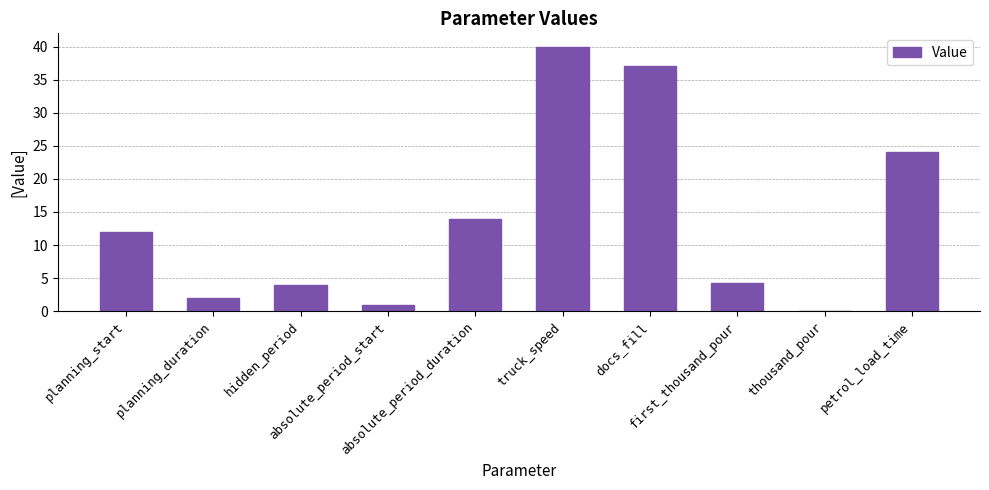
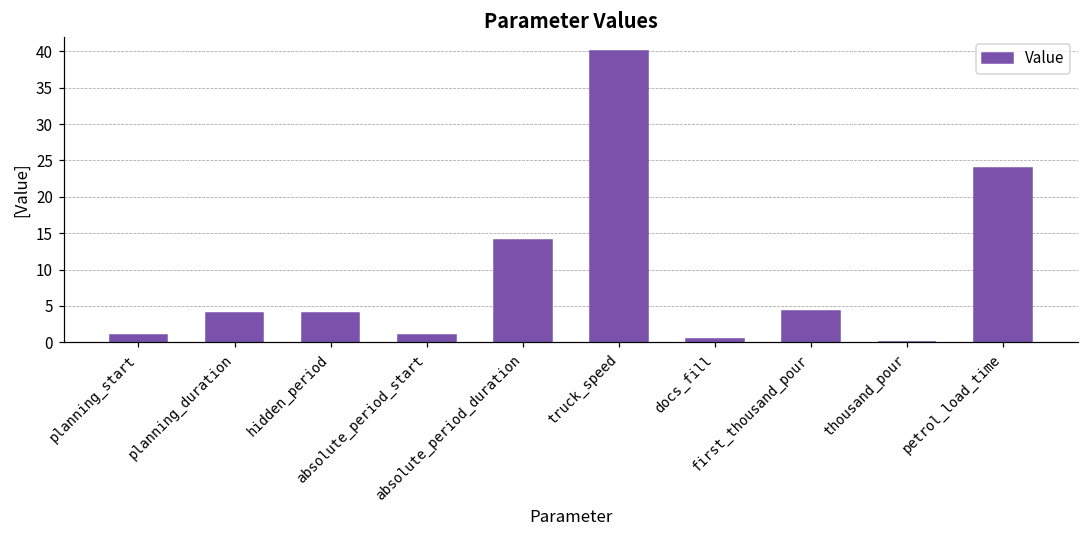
planning_start: 12 -> 1
planning_duration: 2 -> 4
docs_fill: 37 -> 1
